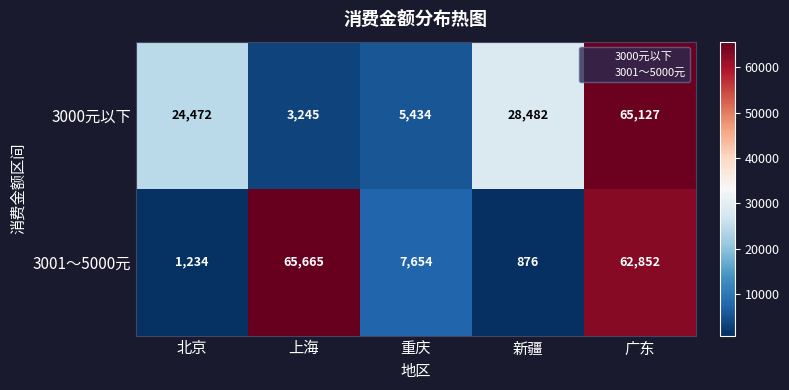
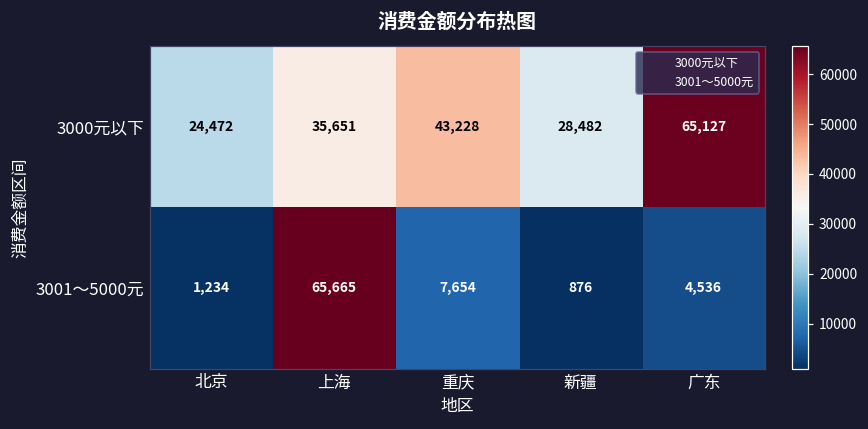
3000元以下, 上海: 3,245 -> 35,651
3000元以下, 重庆: 5,434 -> 43,228
3001～5000元, 广东: 62,852 -> 4,536
